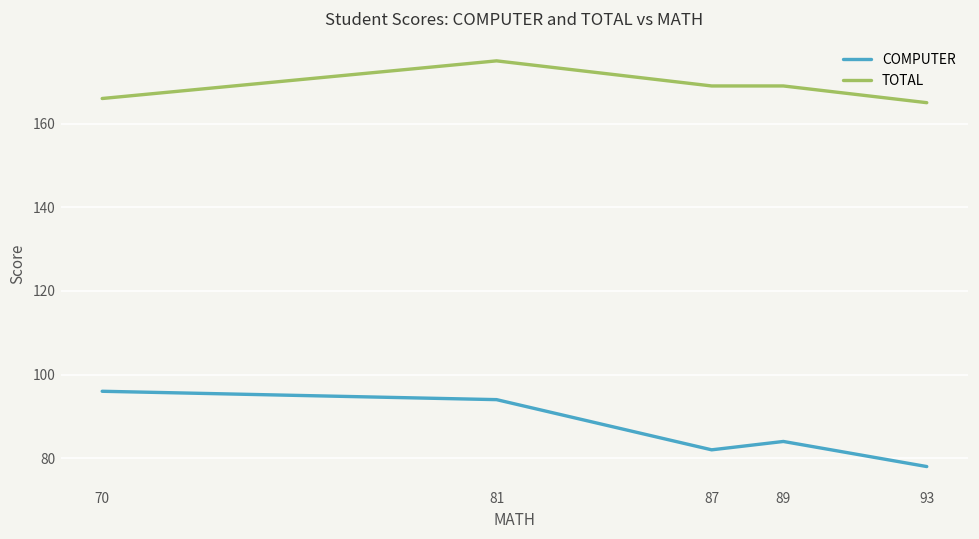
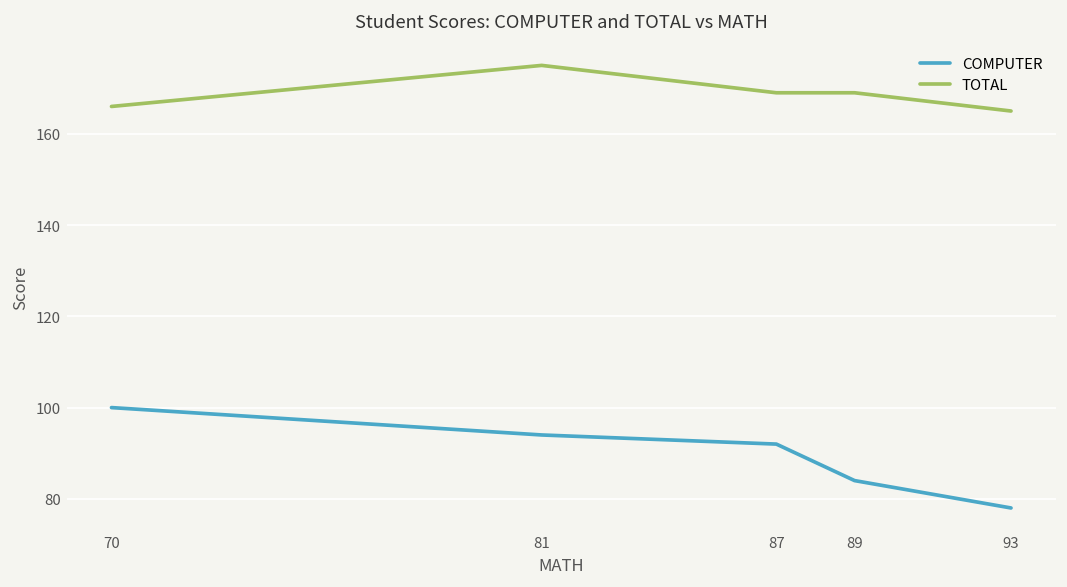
COMPUTER, 70: 96 -> 100
COMPUTER, 87: 82 -> 92
